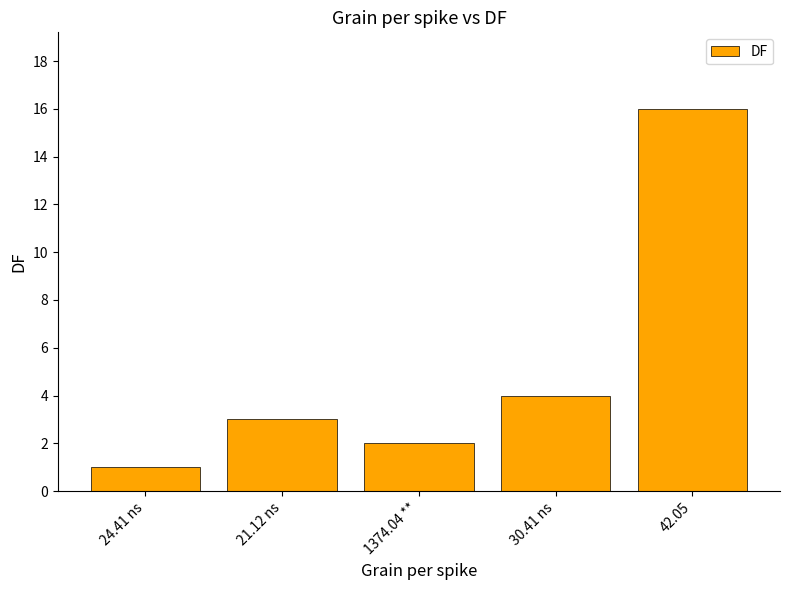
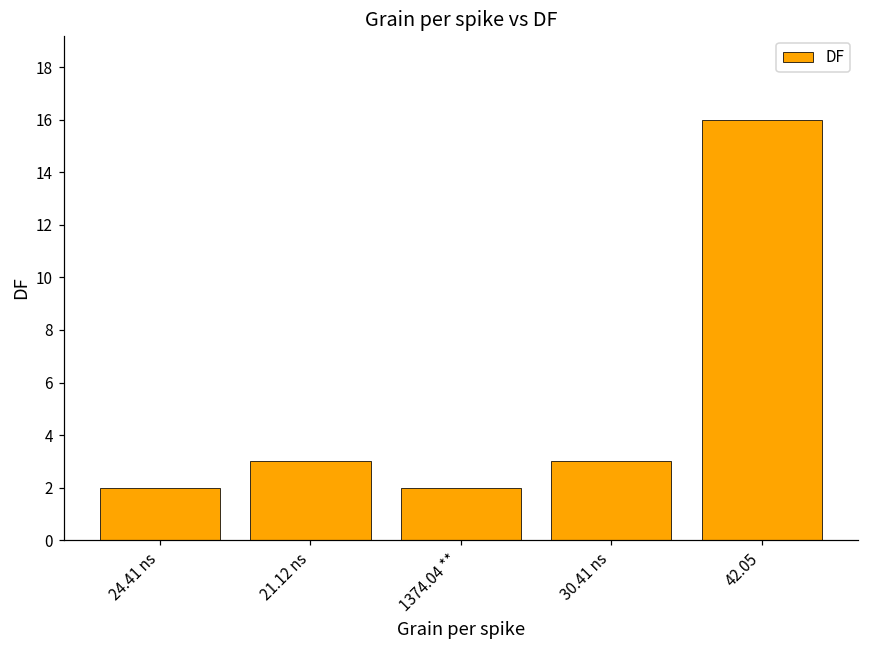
24.41 ns: 1 -> 2
30.41 ns: 4 -> 3
